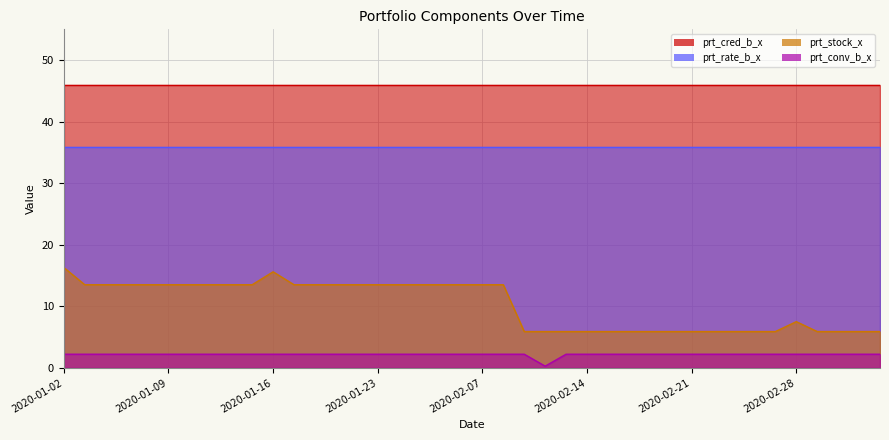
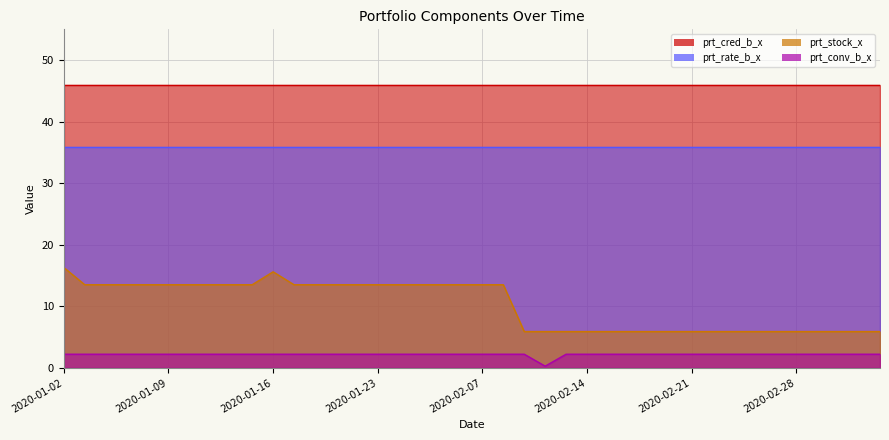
prt_stock_x, 2020-02-28: 8 -> 6
